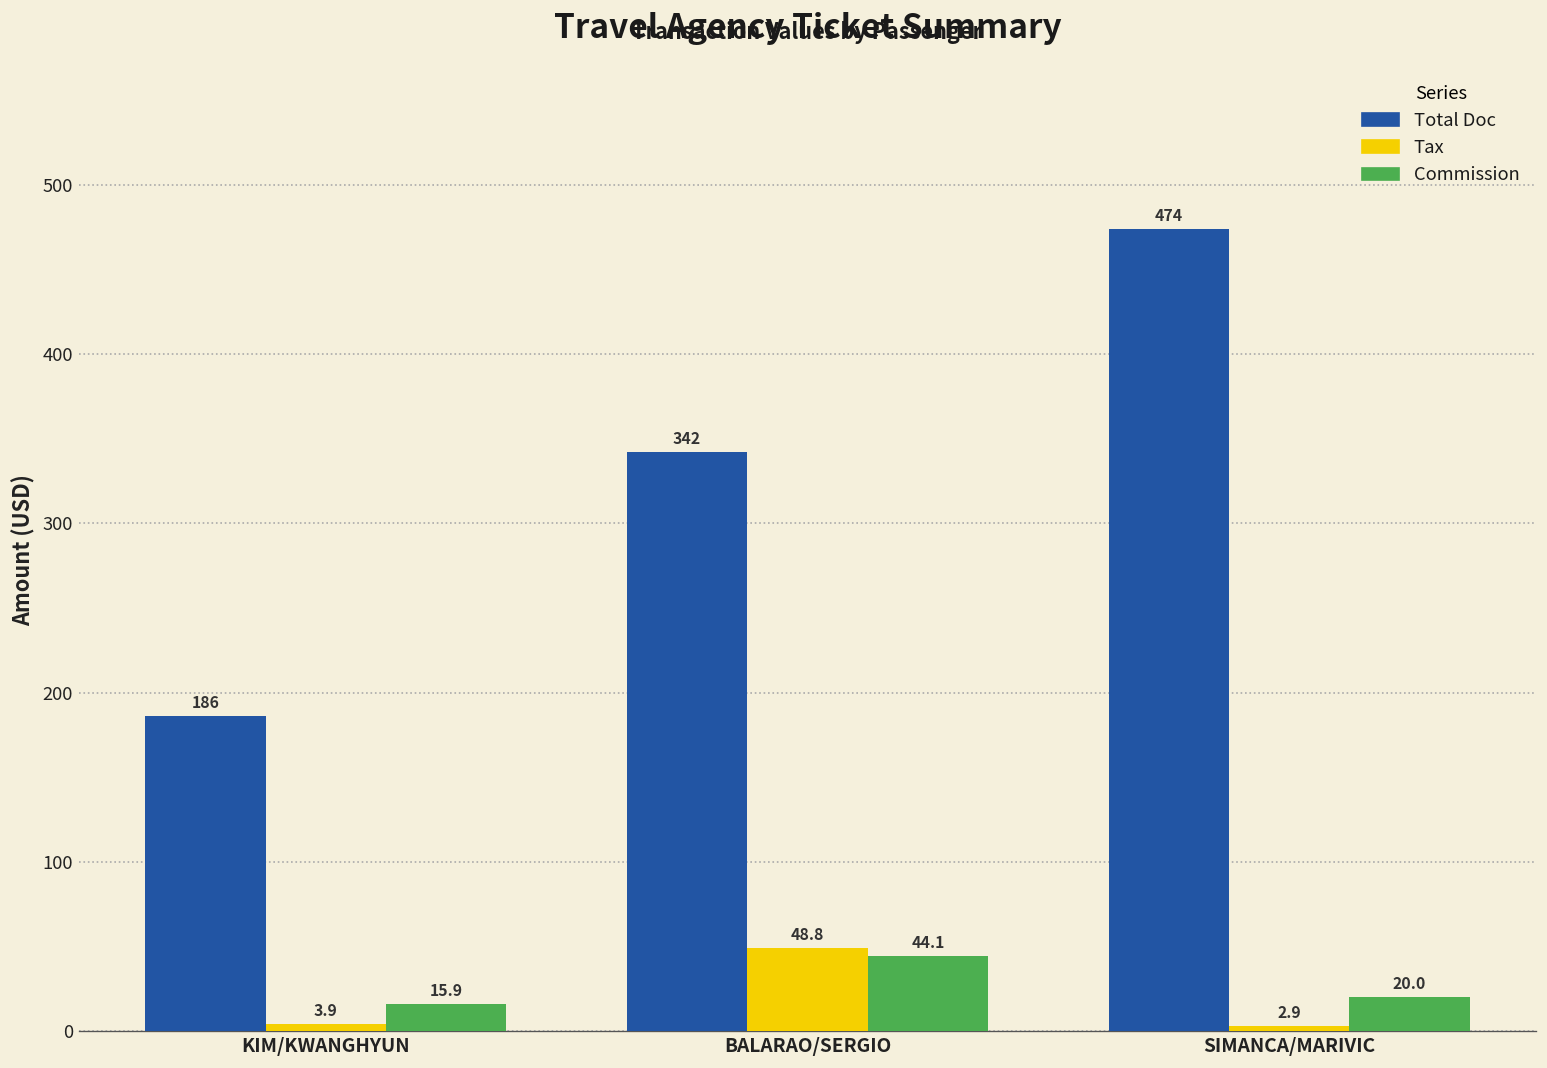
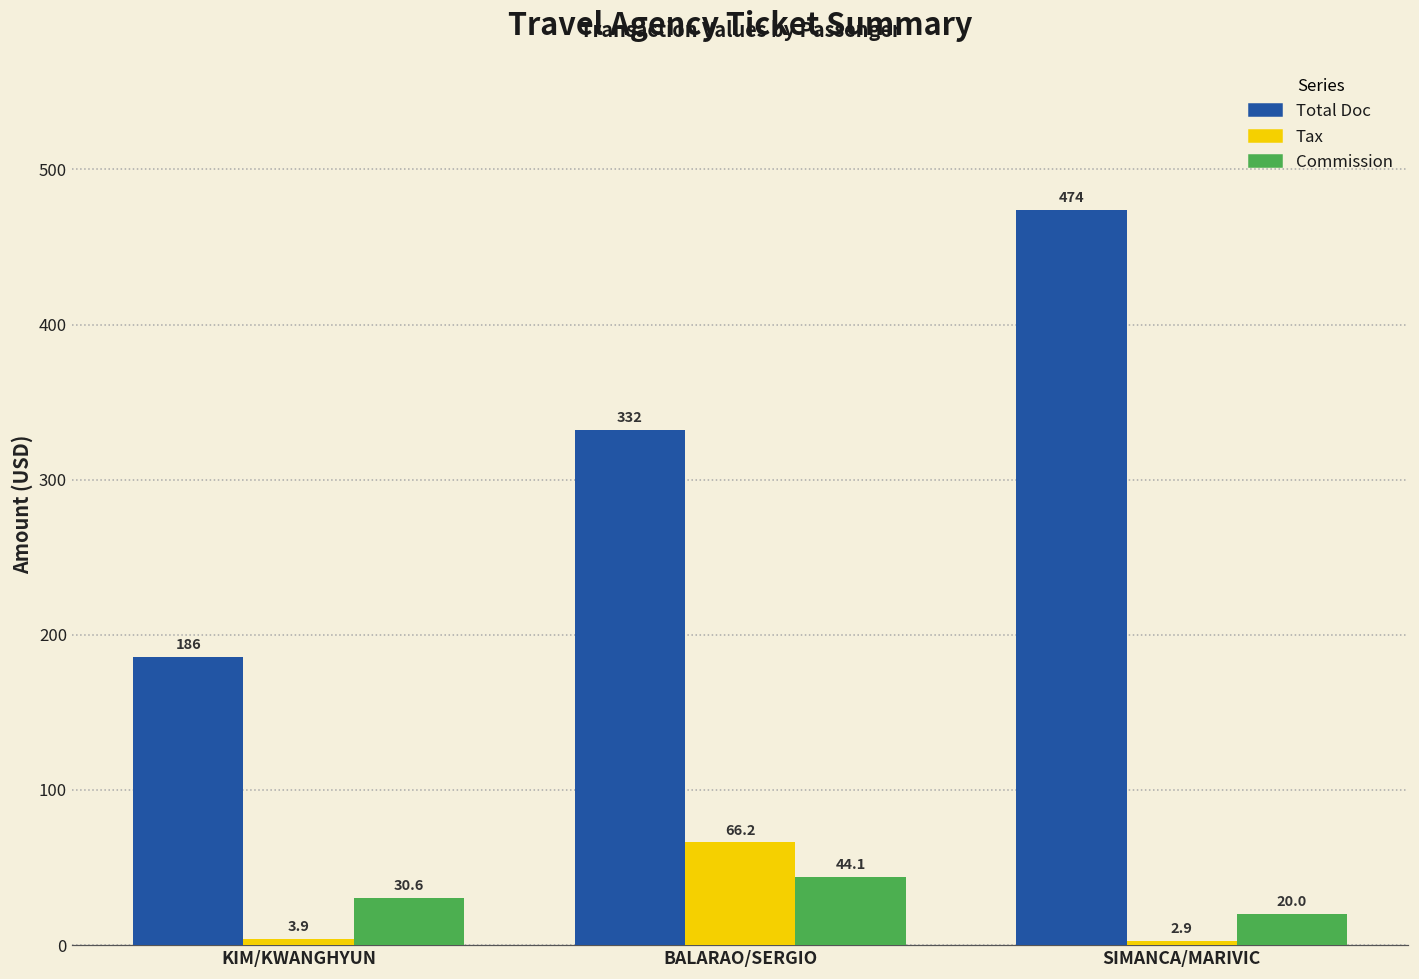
Commission, KIM/KWANGHYUN: 15.9 -> 30.6
Total Doc, BALARAO/SERGIO: 342 -> 332
Tax, BALARAO/SERGIO: 48.8 -> 66.2
